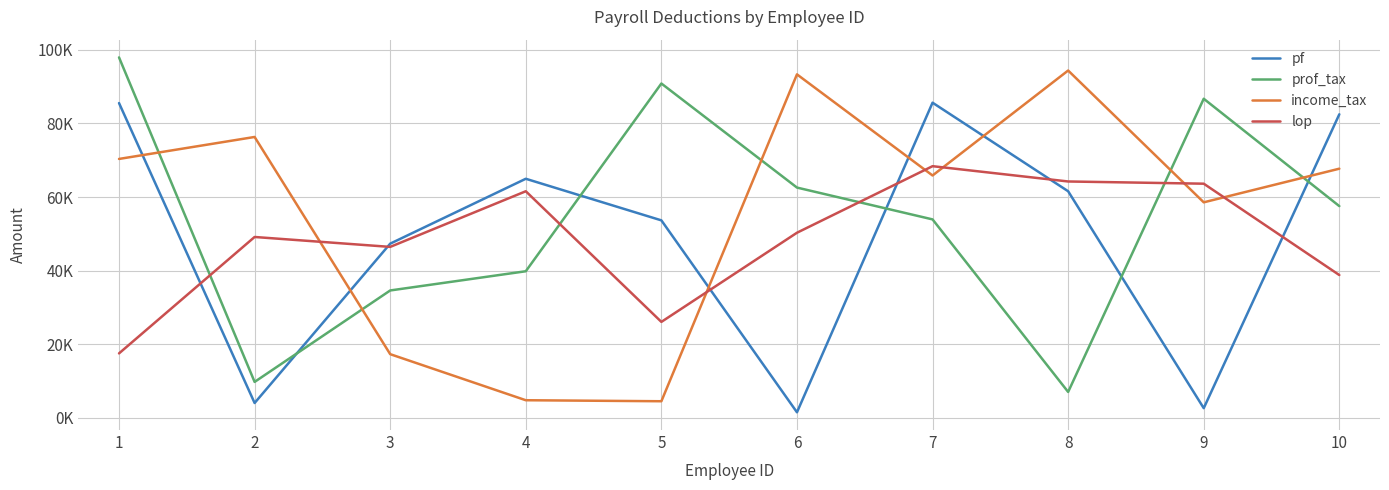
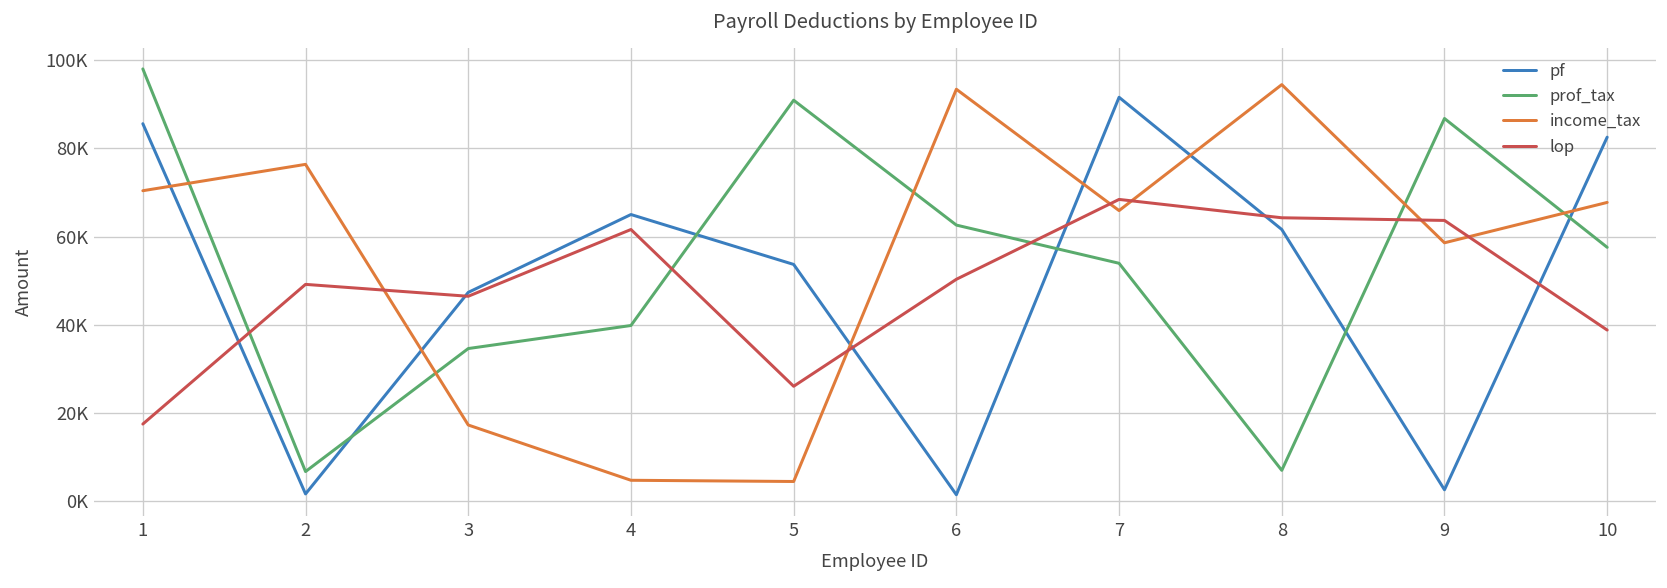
pf, 2: 4000 -> 2000
prof_tax, 2: 10000 -> 7000
pf, 7: 86000 -> 92000
